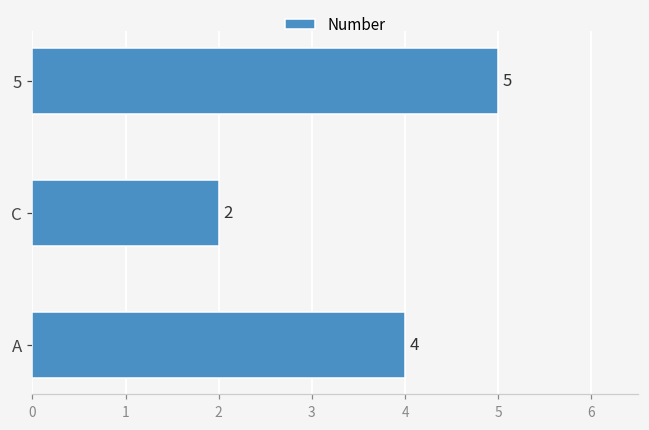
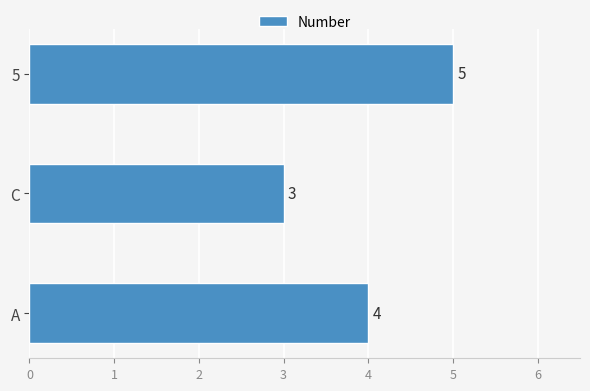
C: 2 -> 3
